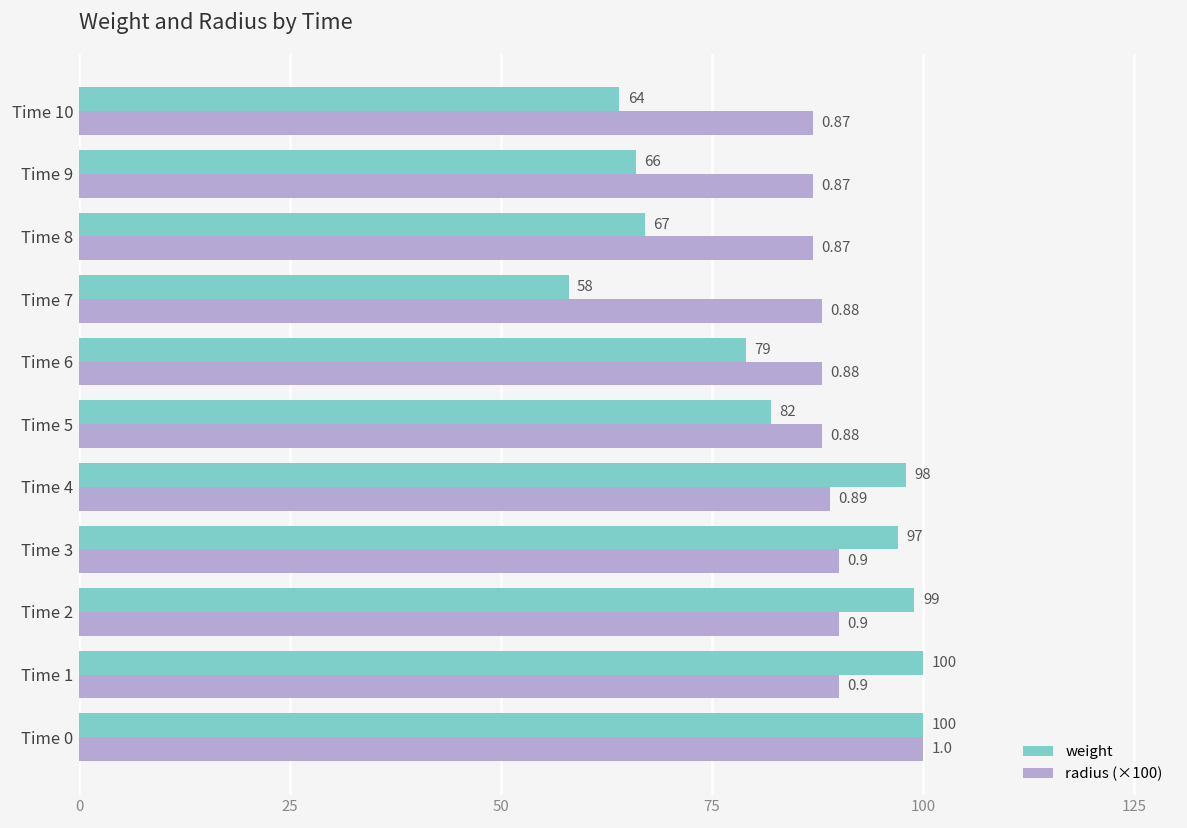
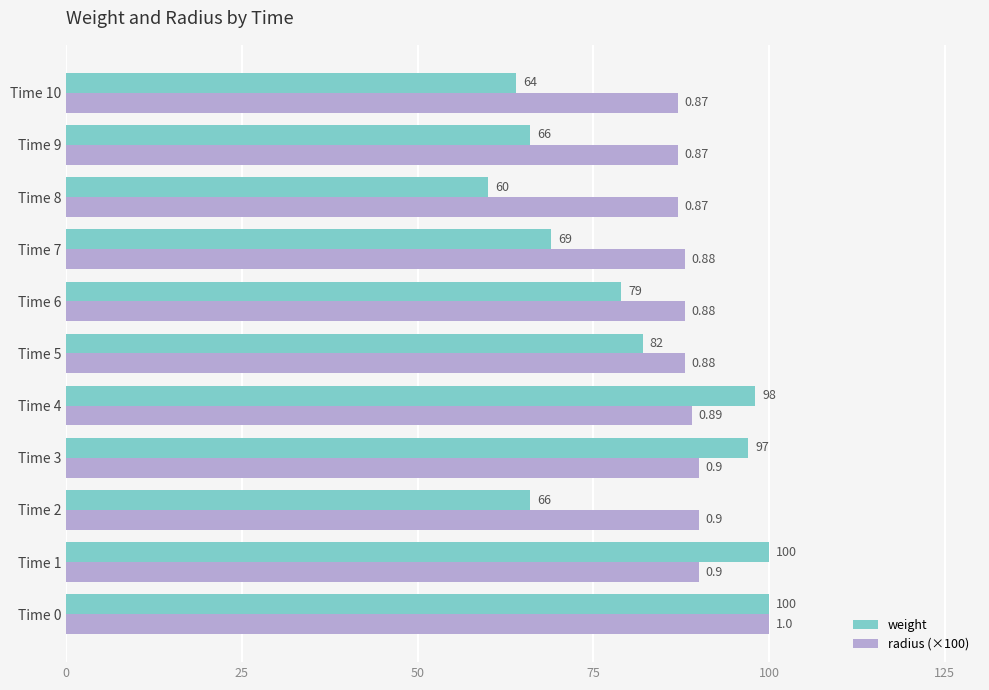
weight, Time 8: 67 -> 60
weight, Time 7: 58 -> 69
weight, Time 2: 99 -> 66
